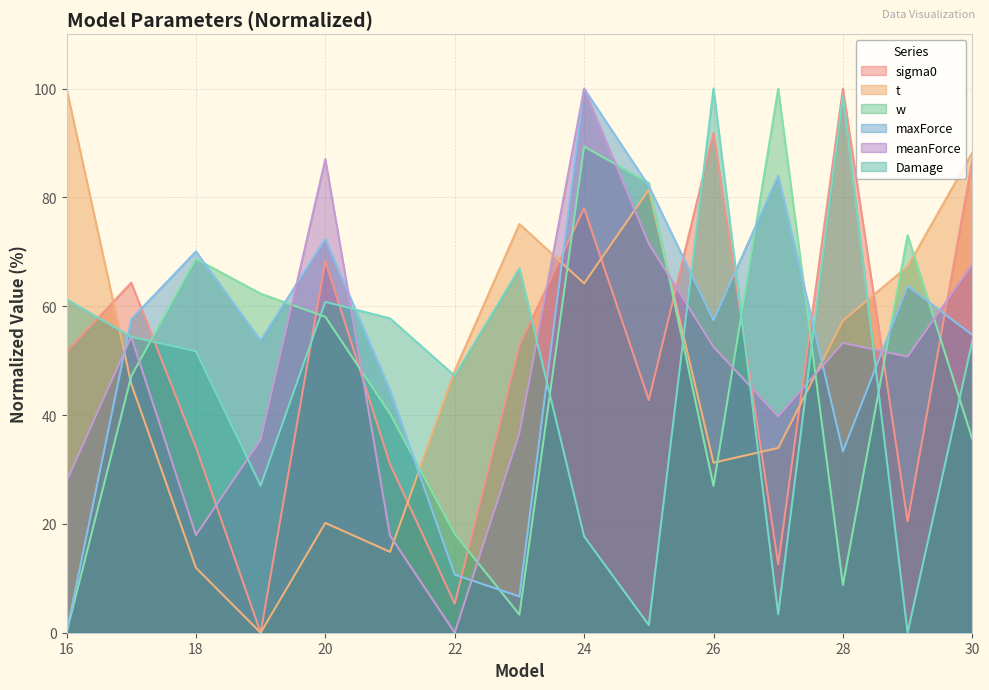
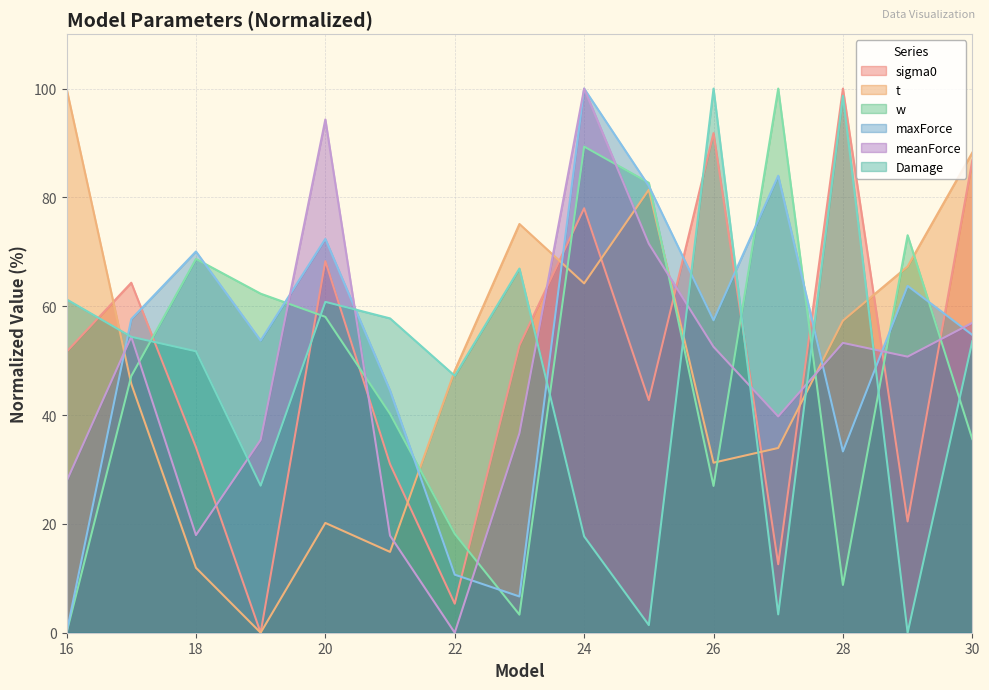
meanForce, 20: 87 -> 94
meanForce, 30: 68 -> 57
